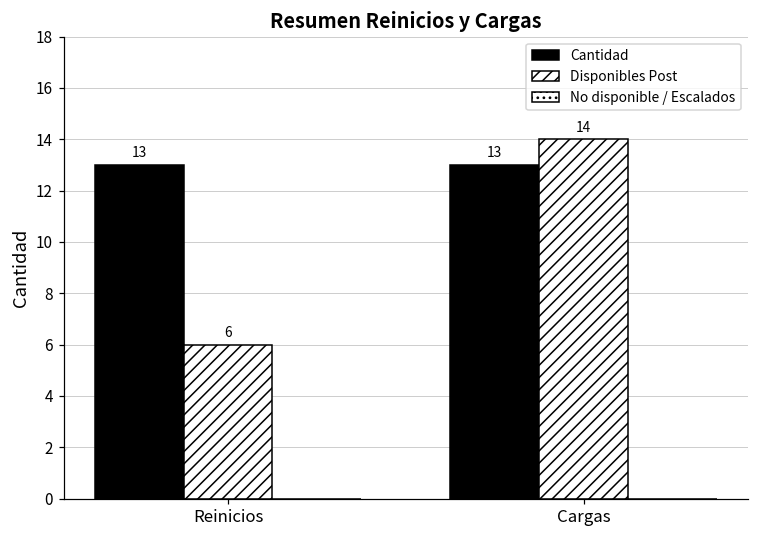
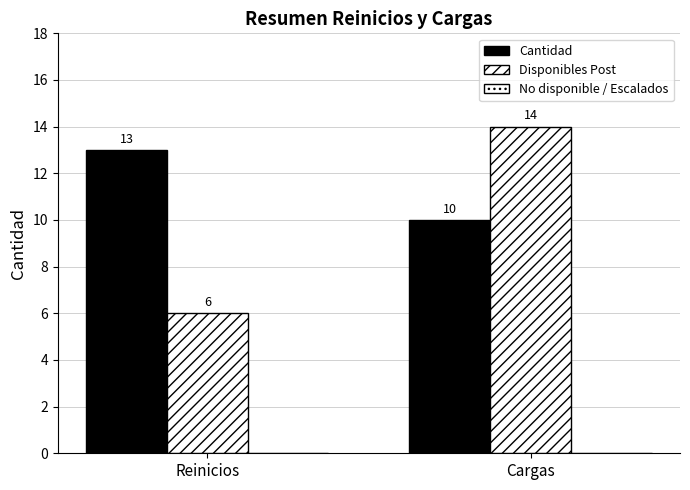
Cantidad, Cargas: 13 -> 10
